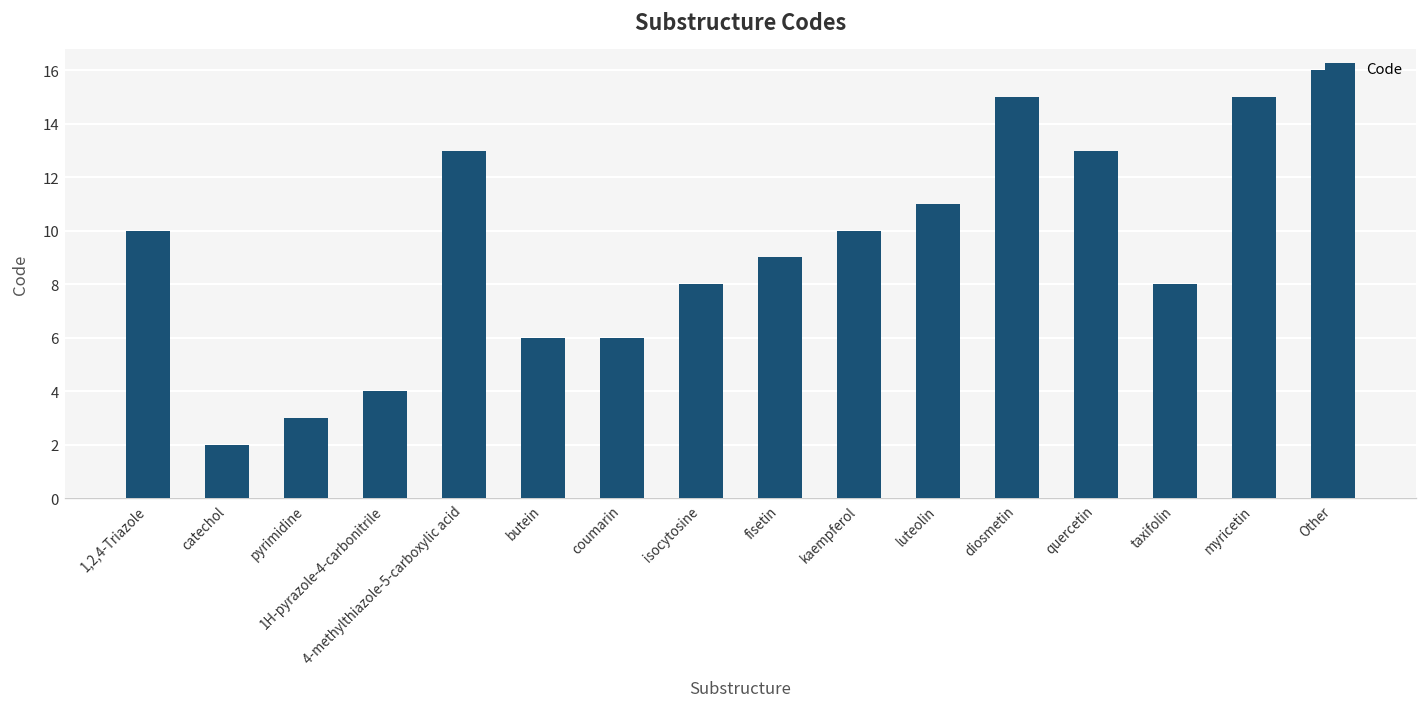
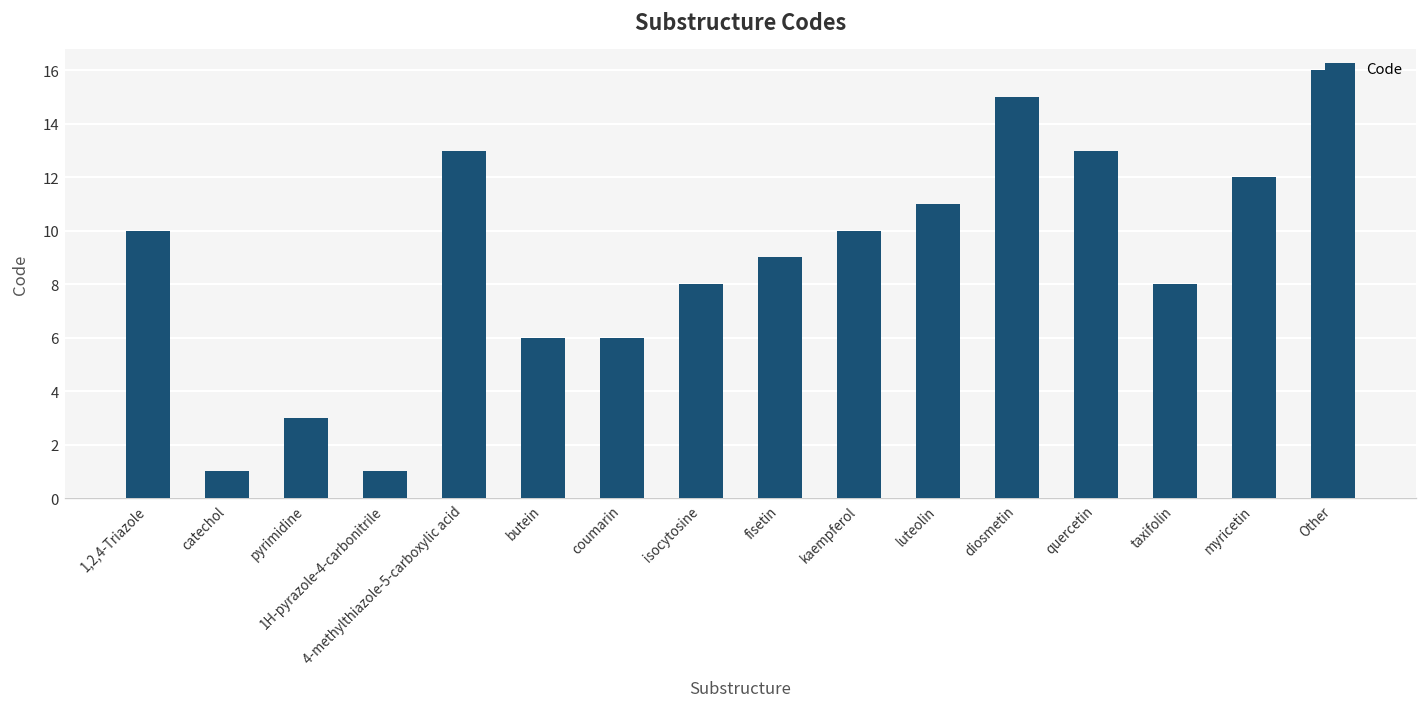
catechol: 2 -> 1
1H-pyrazole-4-carbonitrile: 4 -> 1
myricetin: 15 -> 12
